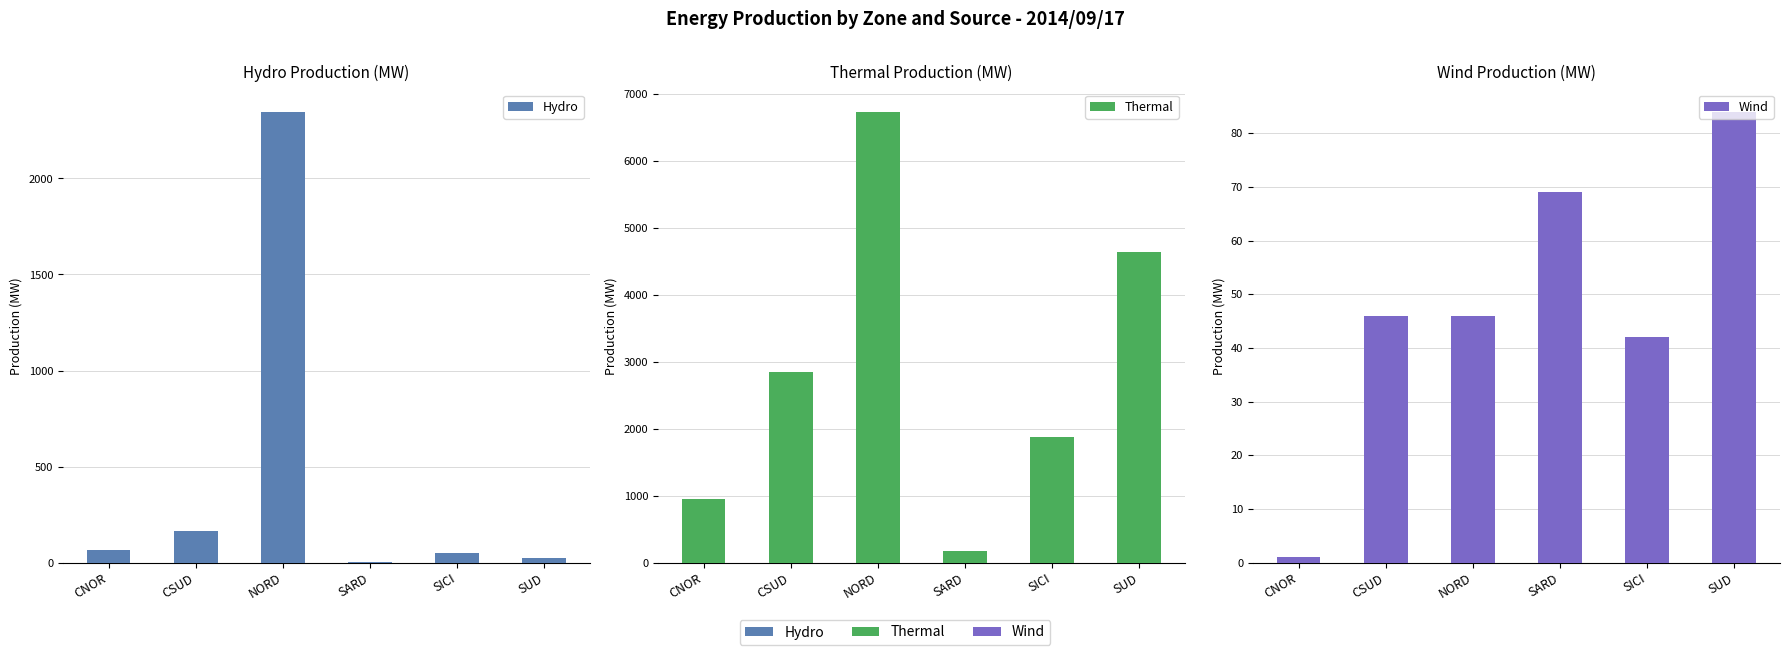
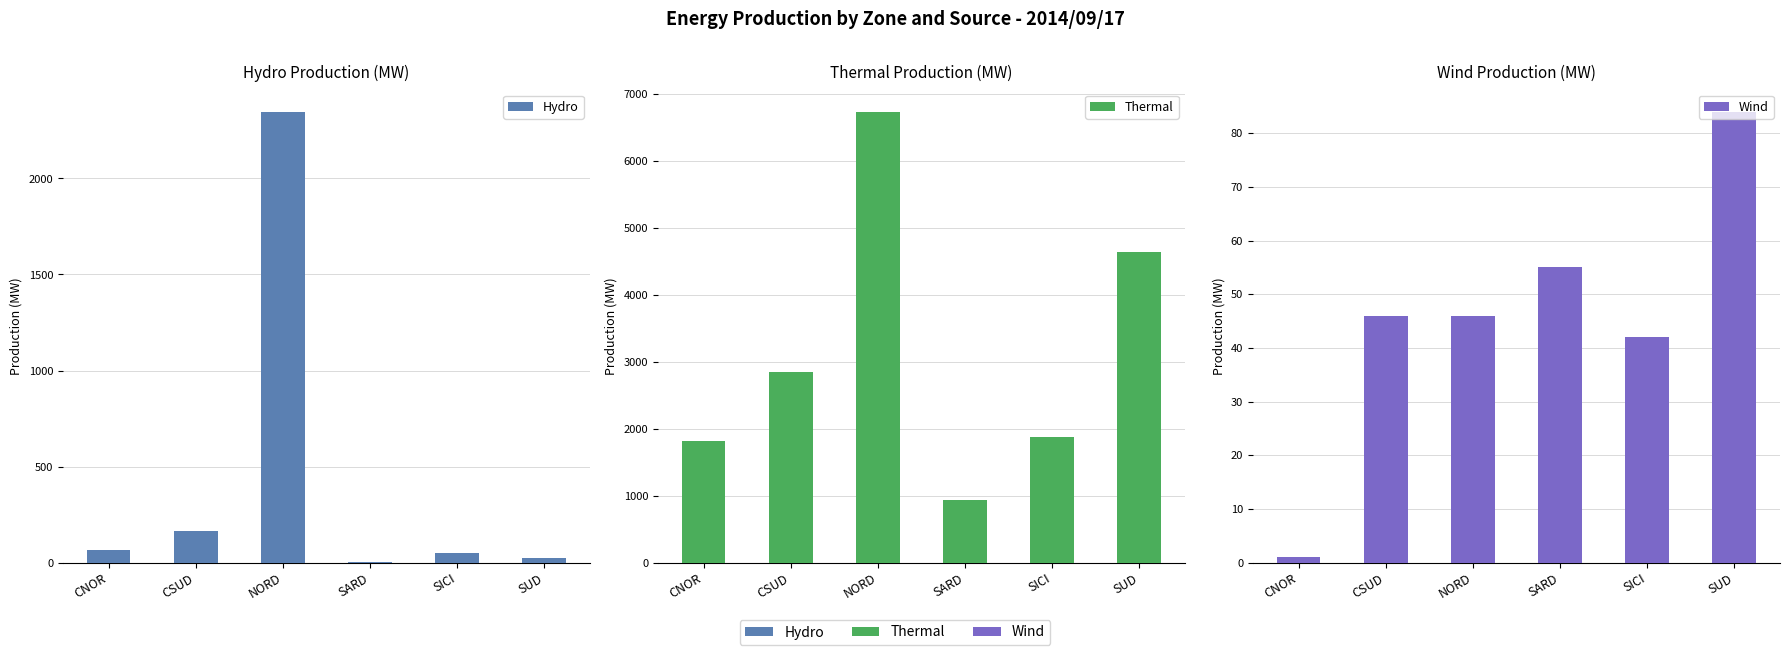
Thermal Production (MW), CNOR: 1000 -> 1800
Thermal Production (MW), SARD: 200 -> 900
Wind Production (MW), SARD: 69 -> 55
